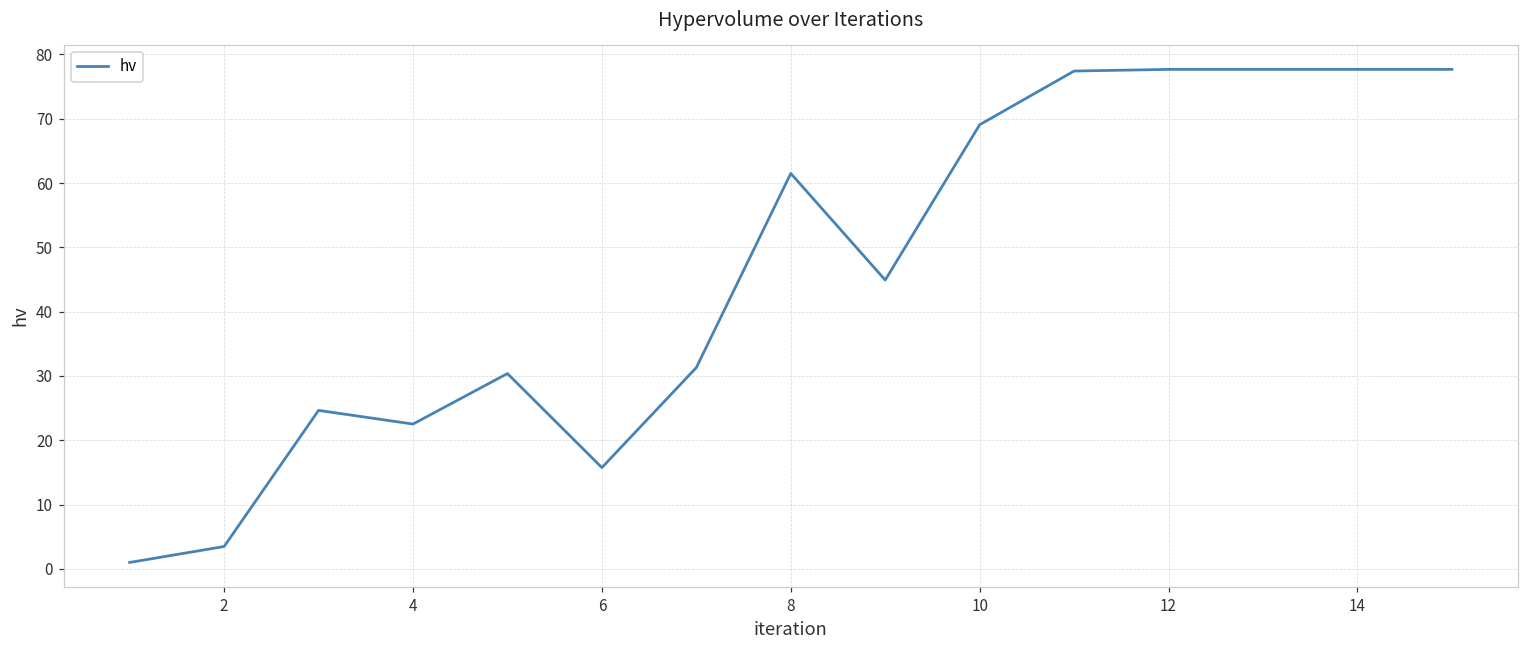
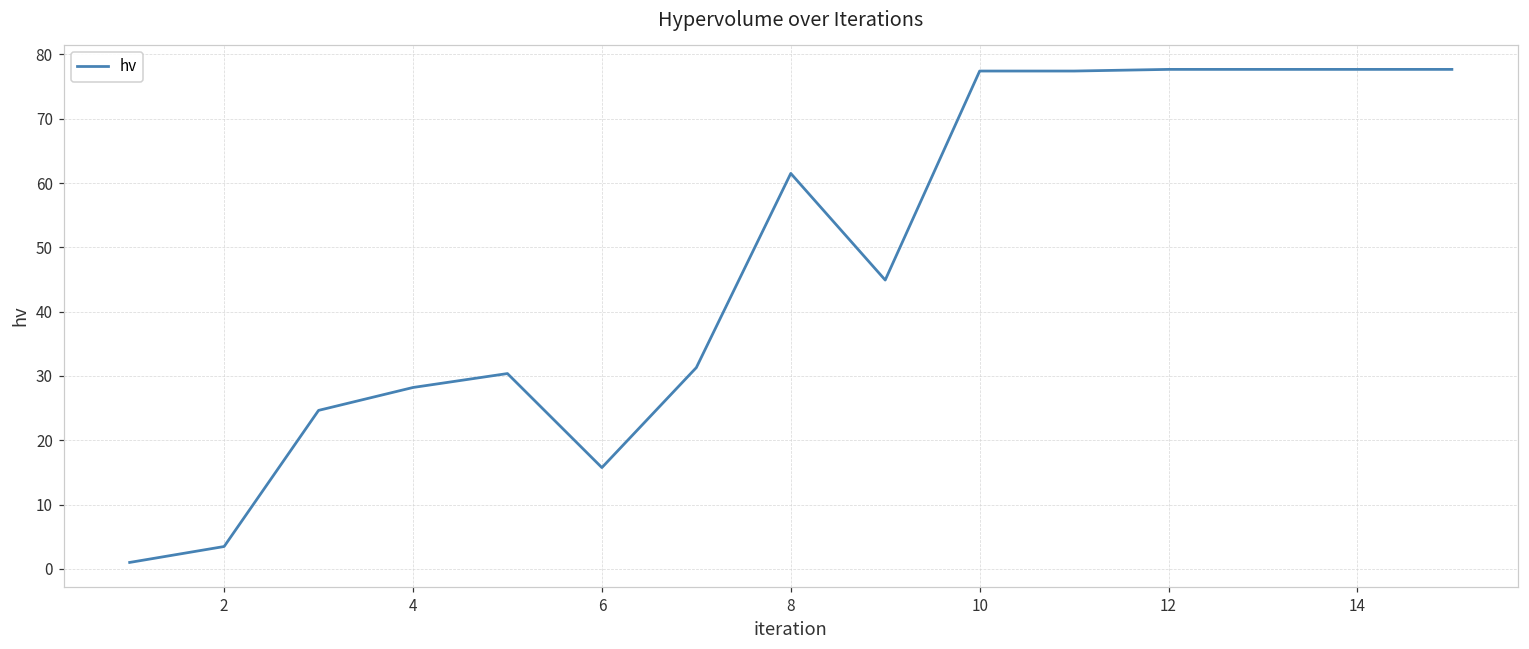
4: 23 -> 28
10: 69 -> 77
